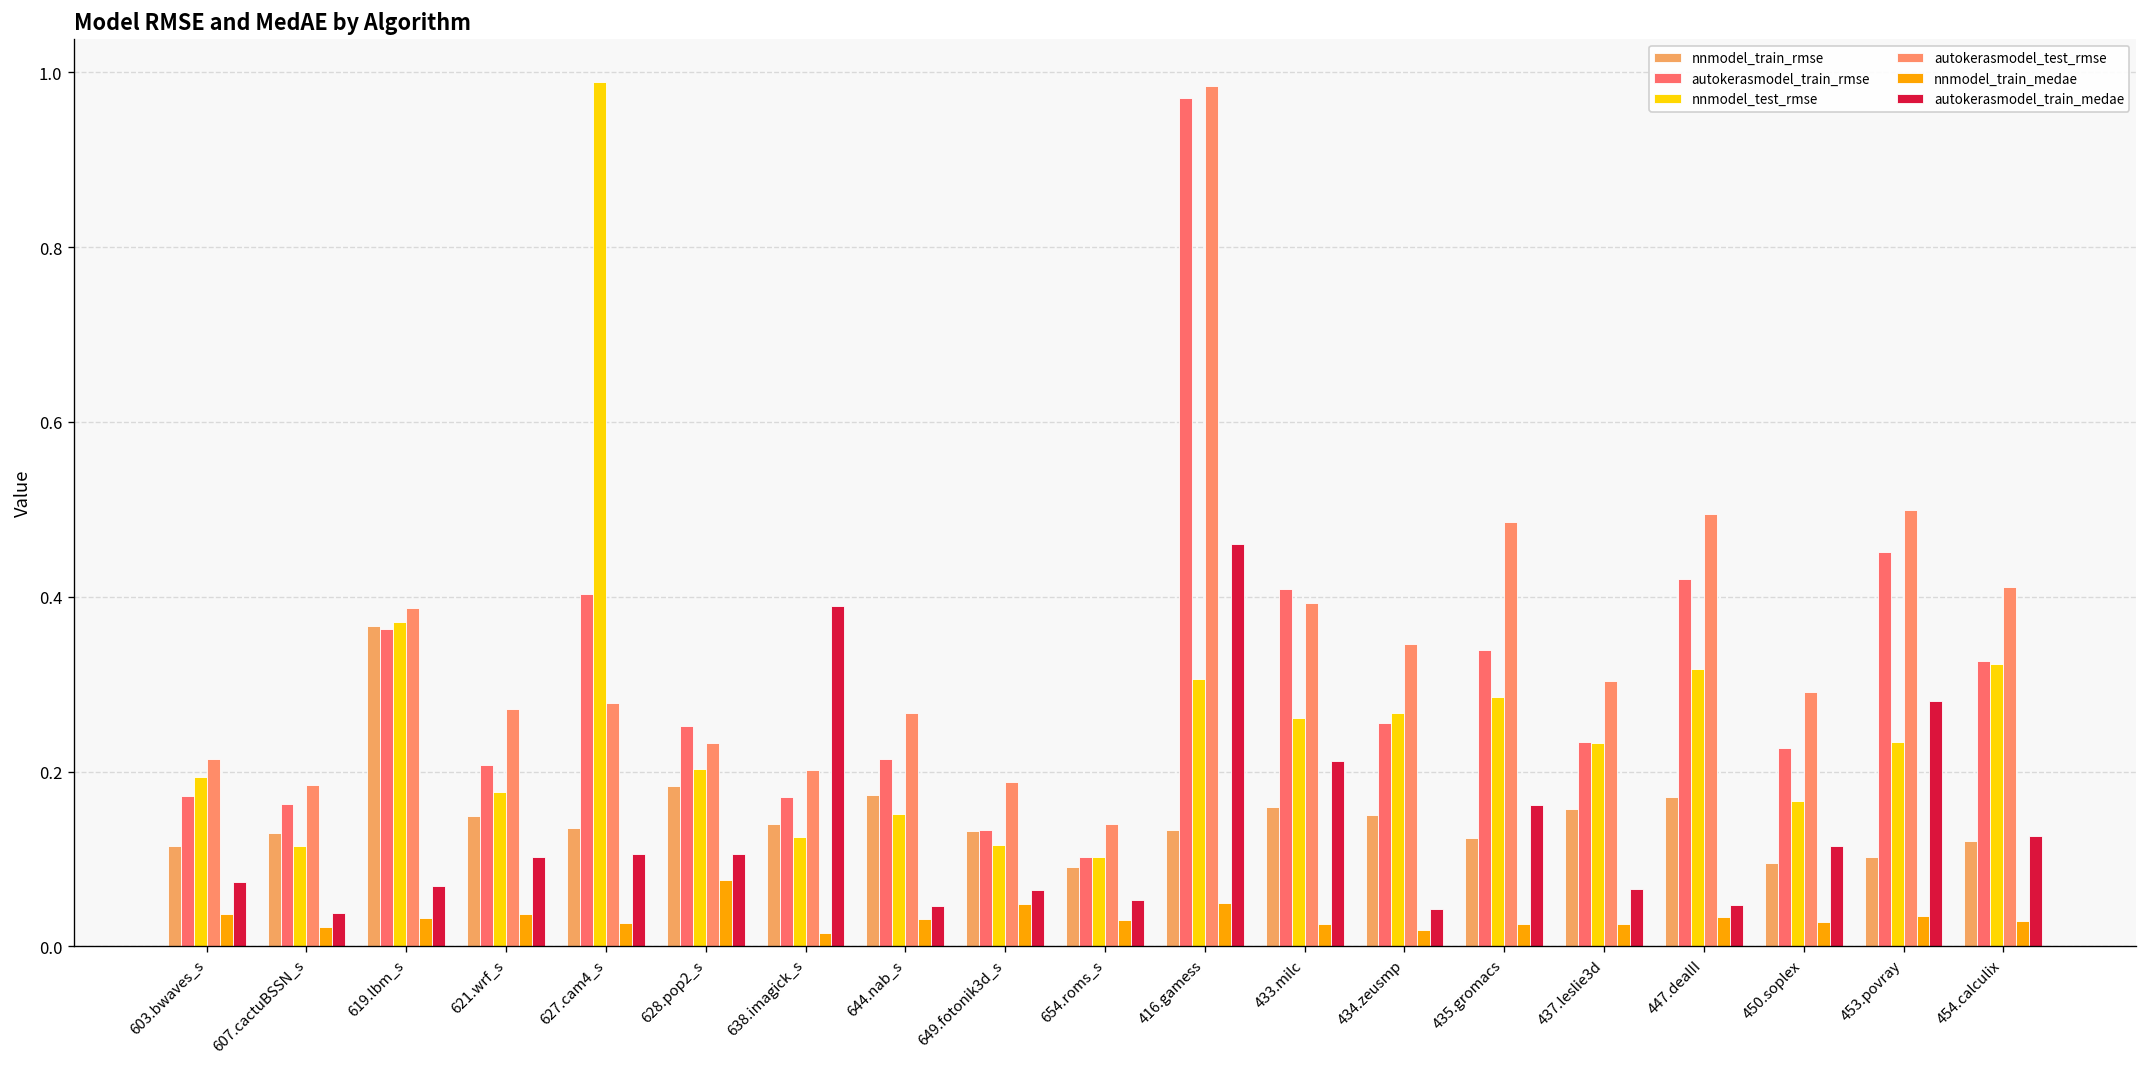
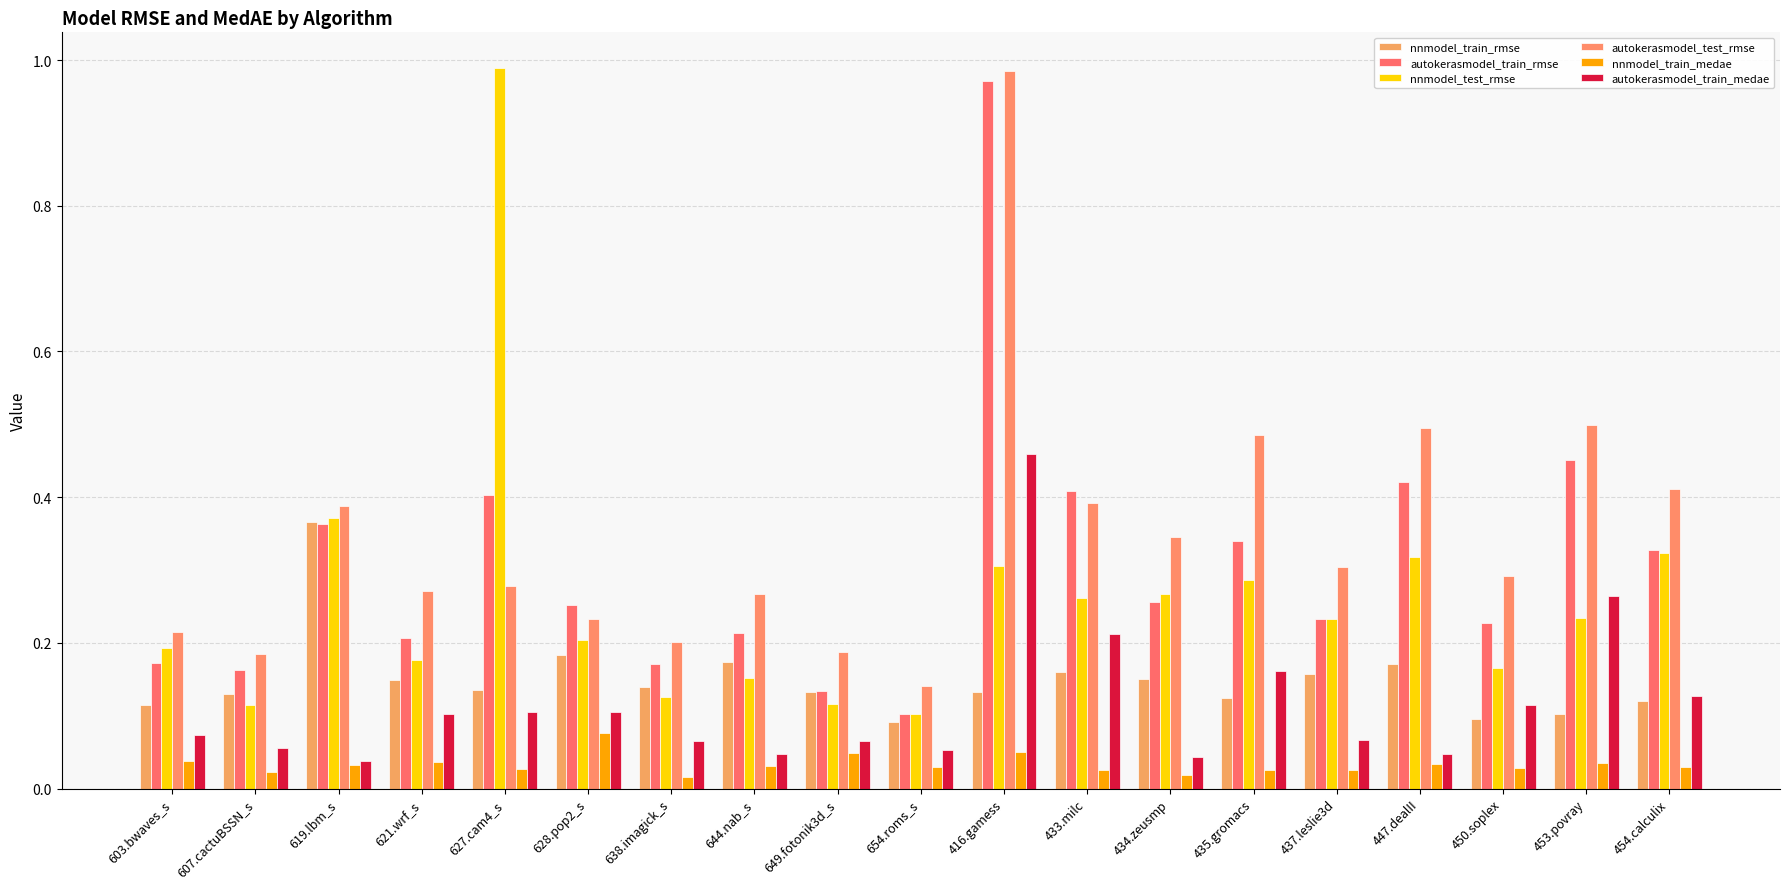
autokerasmodel_train_medae, 607.cactuBSSN_s: 0.04 -> 0.06
autokerasmodel_train_medae, 619.lbm_s: 0.07 -> 0.04
autokerasmodel_train_medae, 638.imagick_s: 0.39 -> 0.07
autokerasmodel_train_medae, 453.povray: 0.28 -> 0.26
